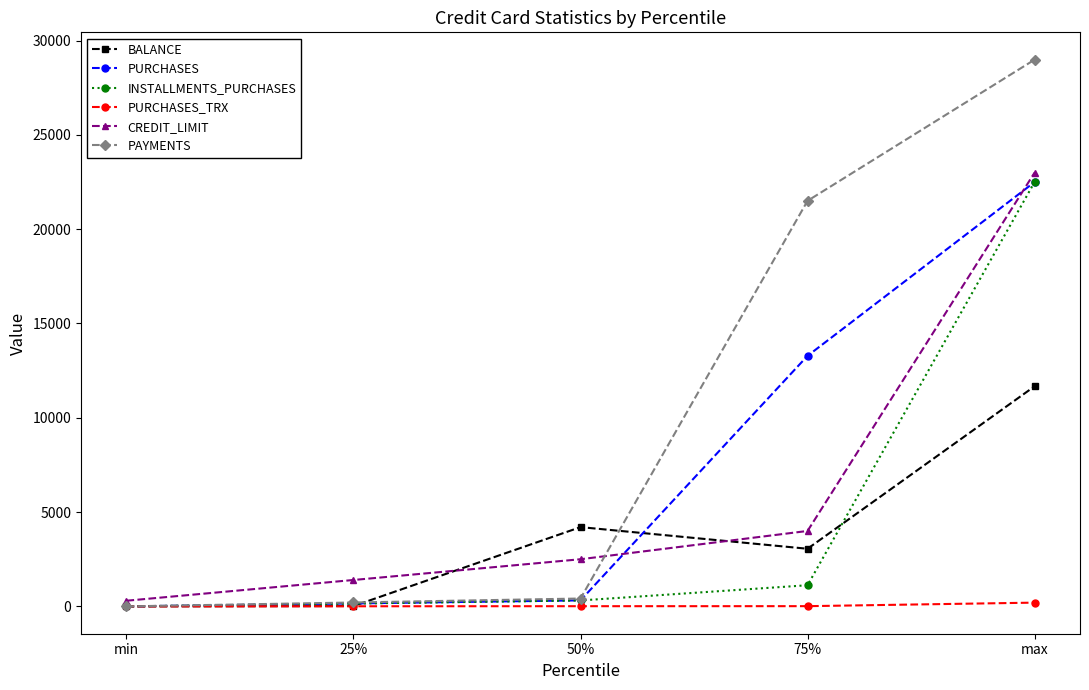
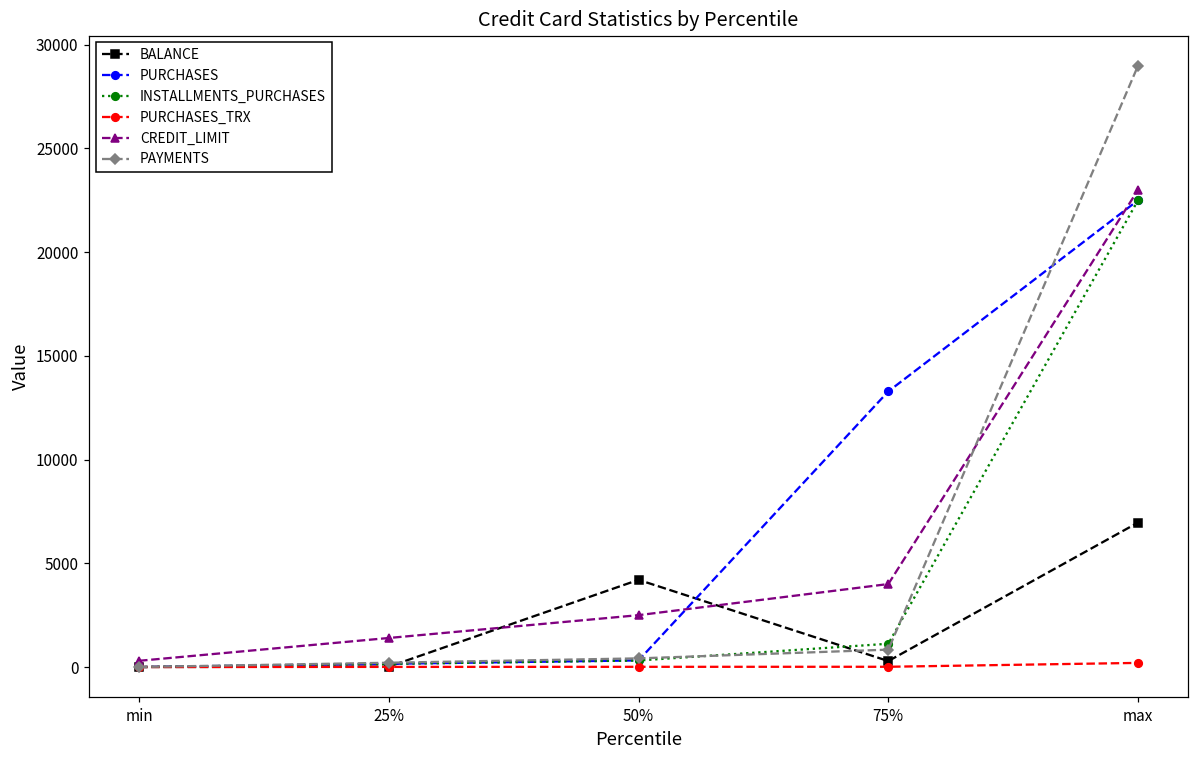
BALANCE, 75%: 3100 -> 300
PAYMENTS, 75%: 21500 -> 800
BALANCE, max: 11700 -> 7000
